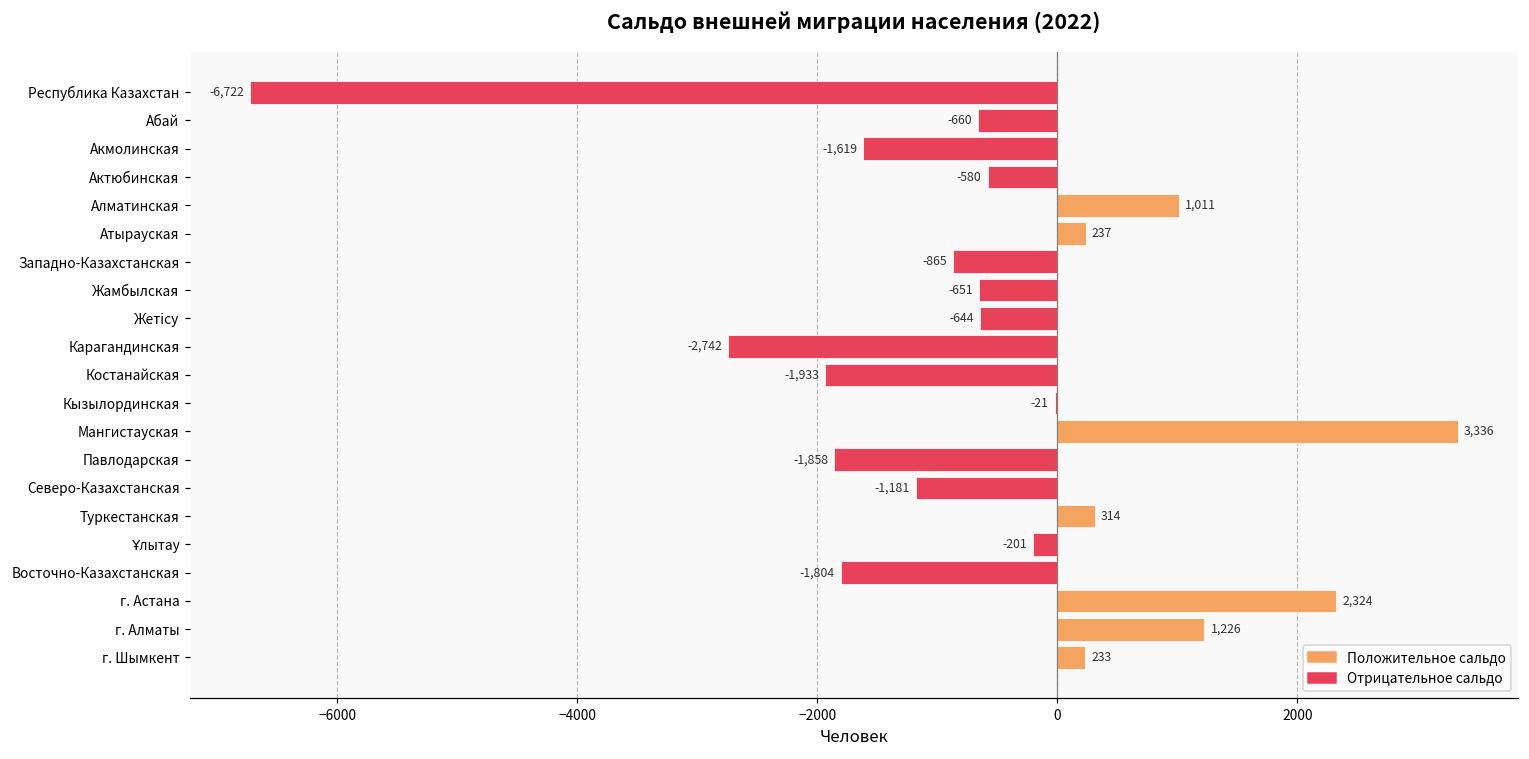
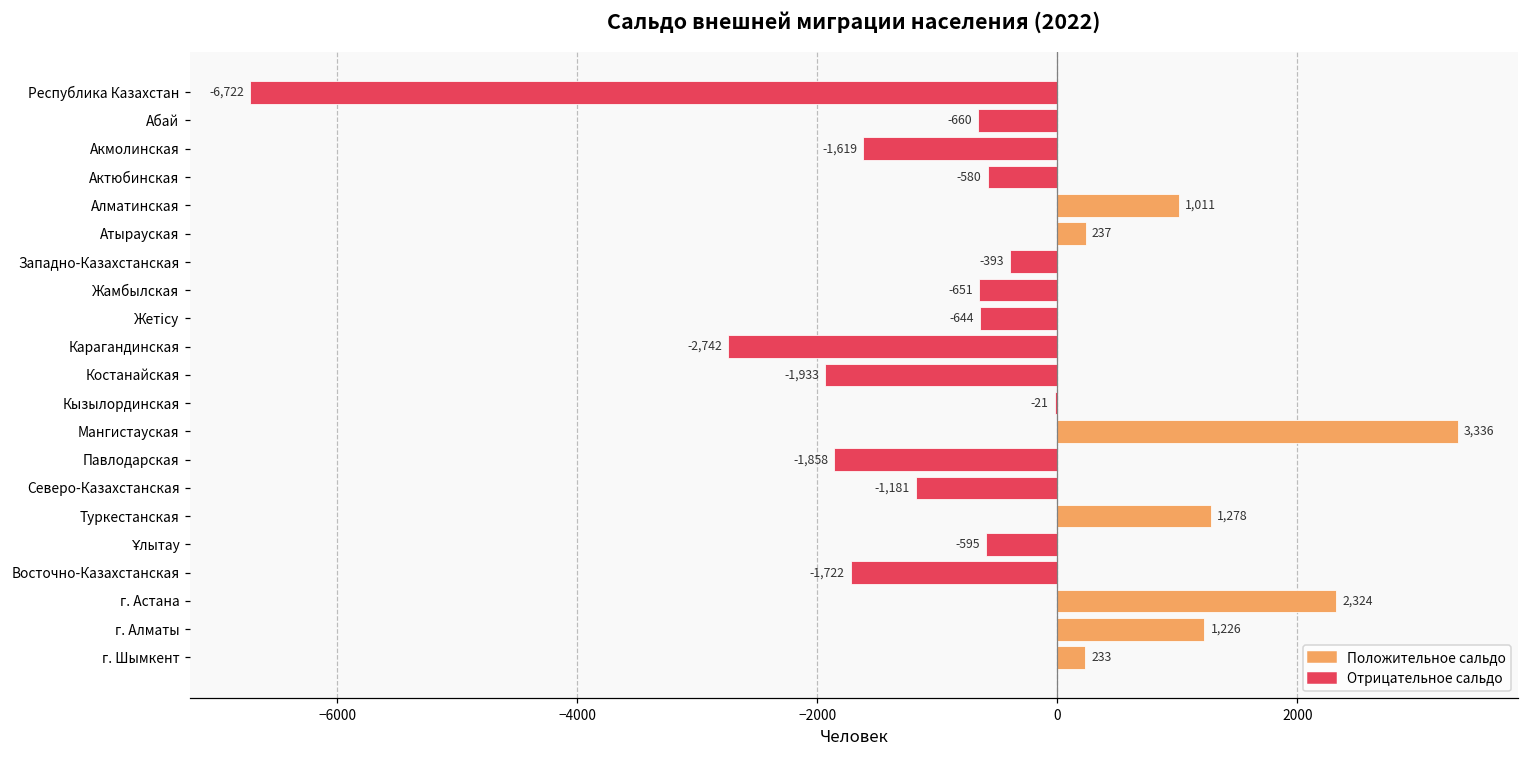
Западно-Казахстанская: -865 -> -393
Туркестанская: 314 -> 1,278
Ұлытау: -201 -> -595
Восточно-Казахстанская: -1,804 -> -1,722
